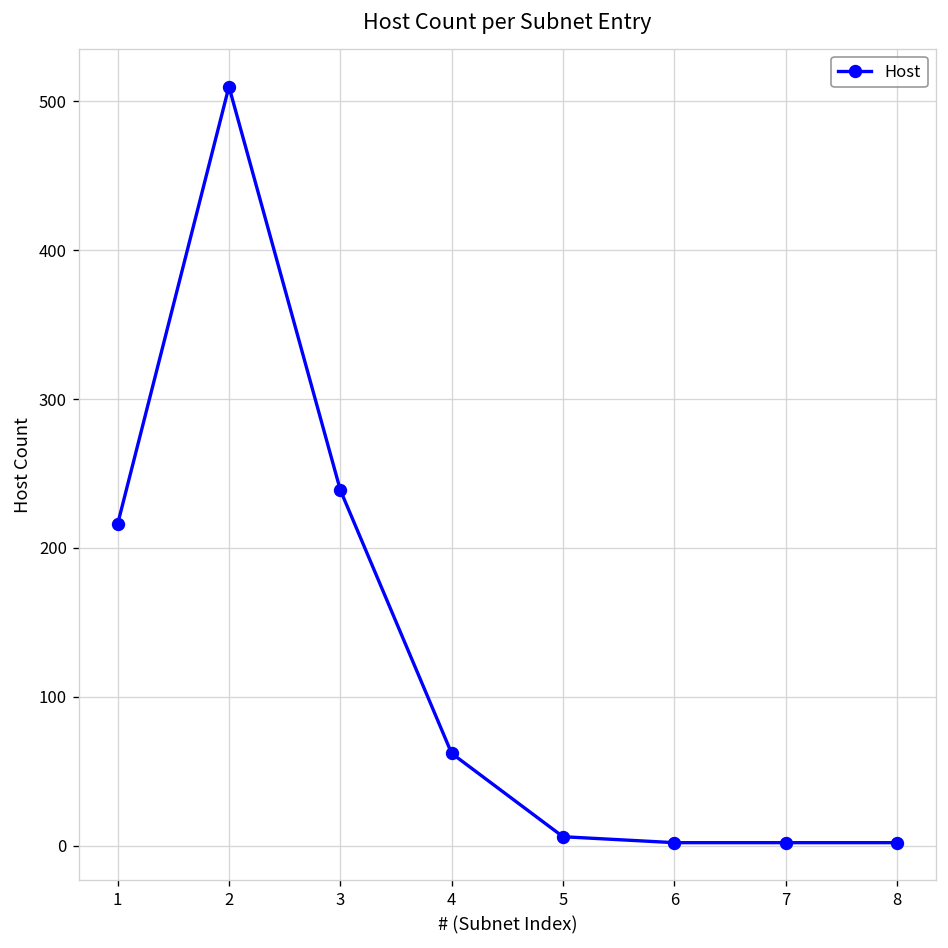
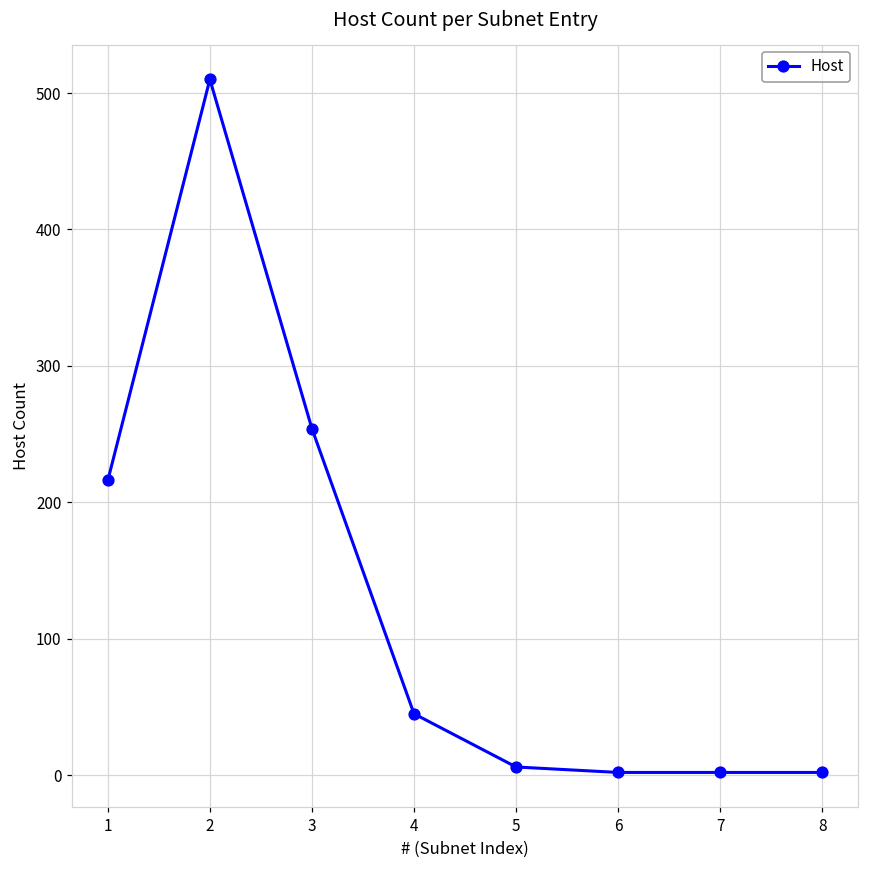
3: 239 -> 254
4: 62 -> 45
